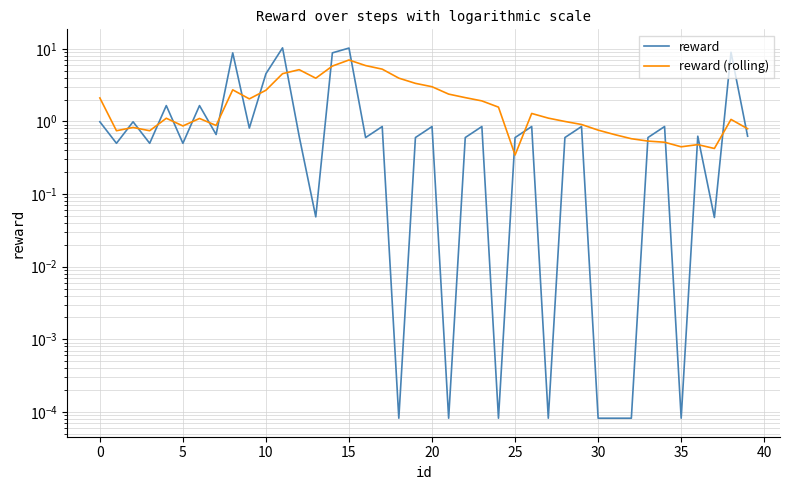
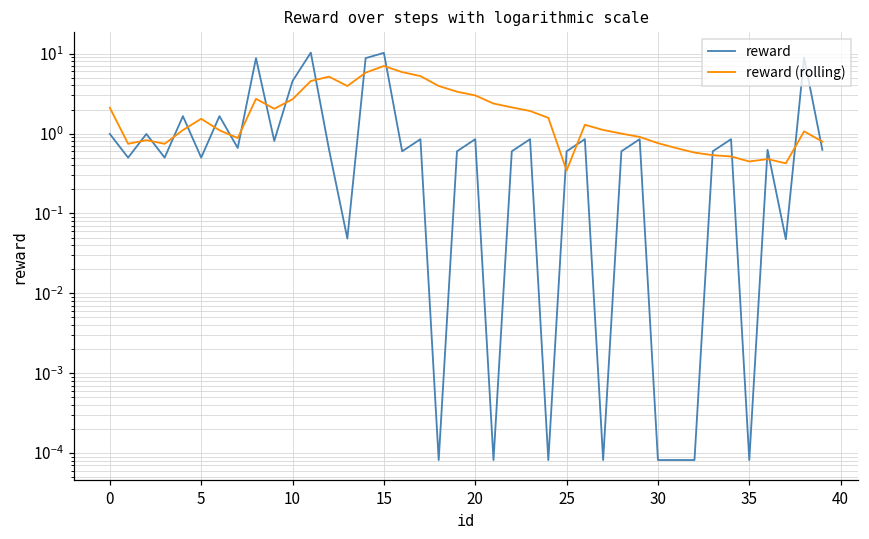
reward (rolling), 5: 0.9 -> 1.5
